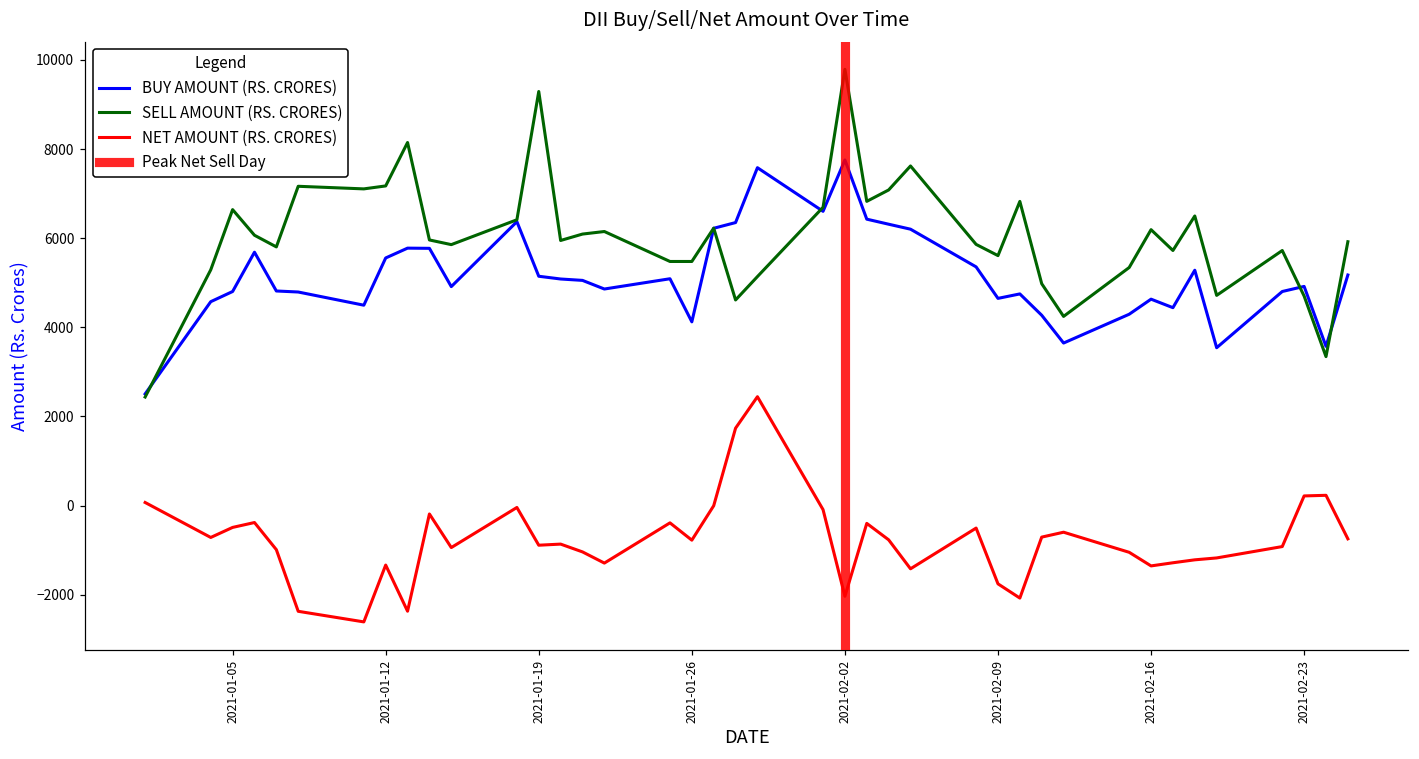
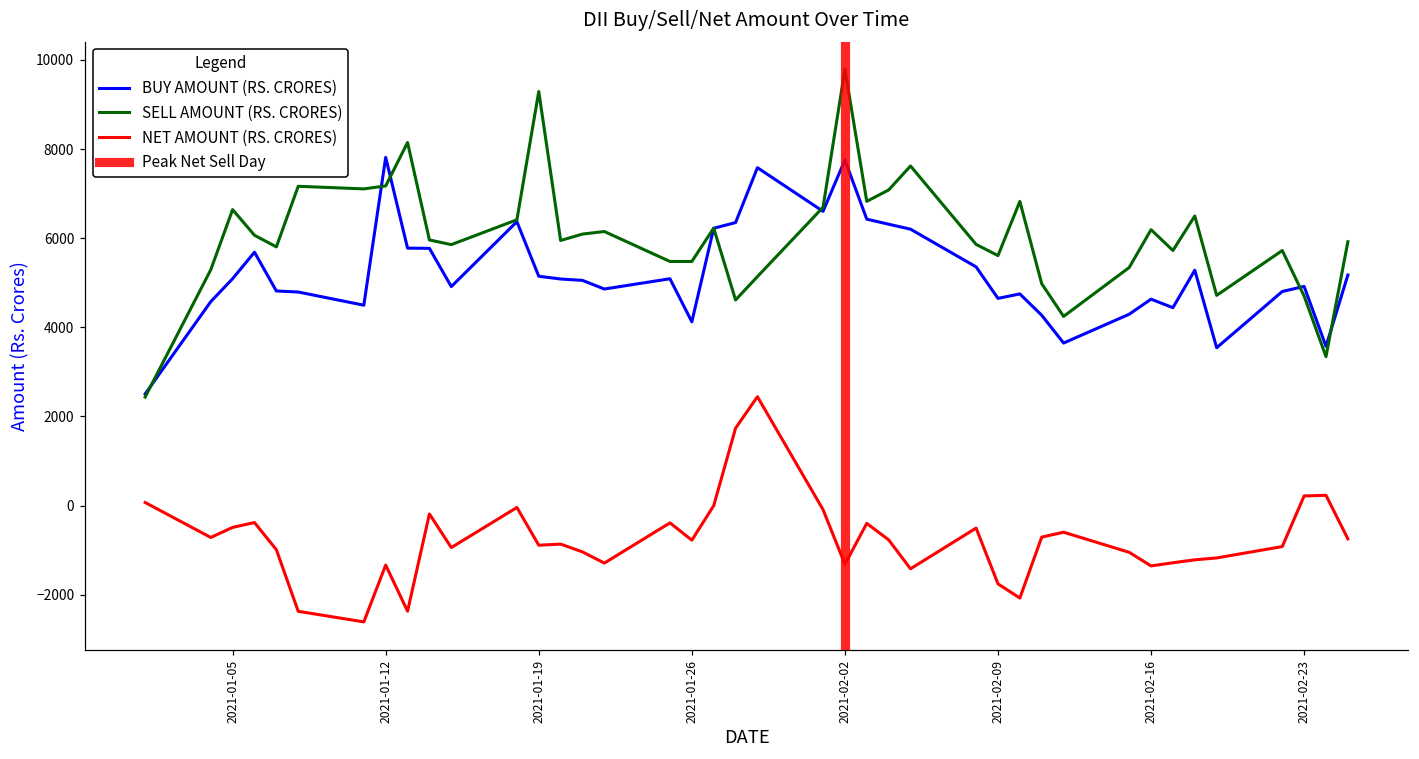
BUY AMOUNT (RS. CRORES), 2021-01-05: 4800 -> 5100
BUY AMOUNT (RS. CRORES), 2021-01-12: 5600 -> 7800
NET AMOUNT (RS. CRORES), 2021-02-02: -2000 -> -1300
